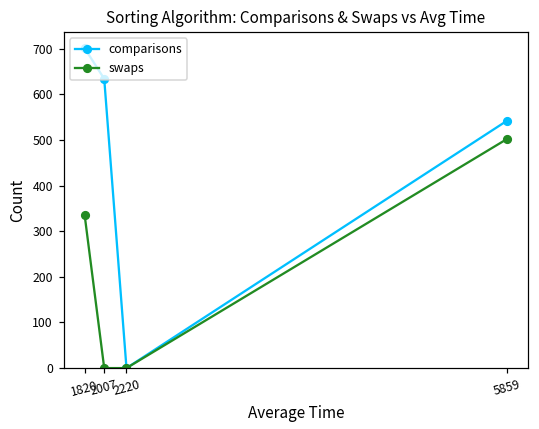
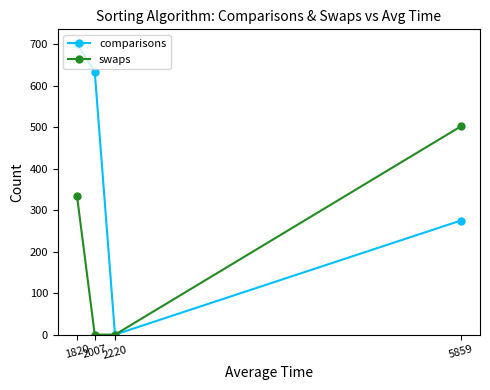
comparisons, 5859: 540 -> 280
